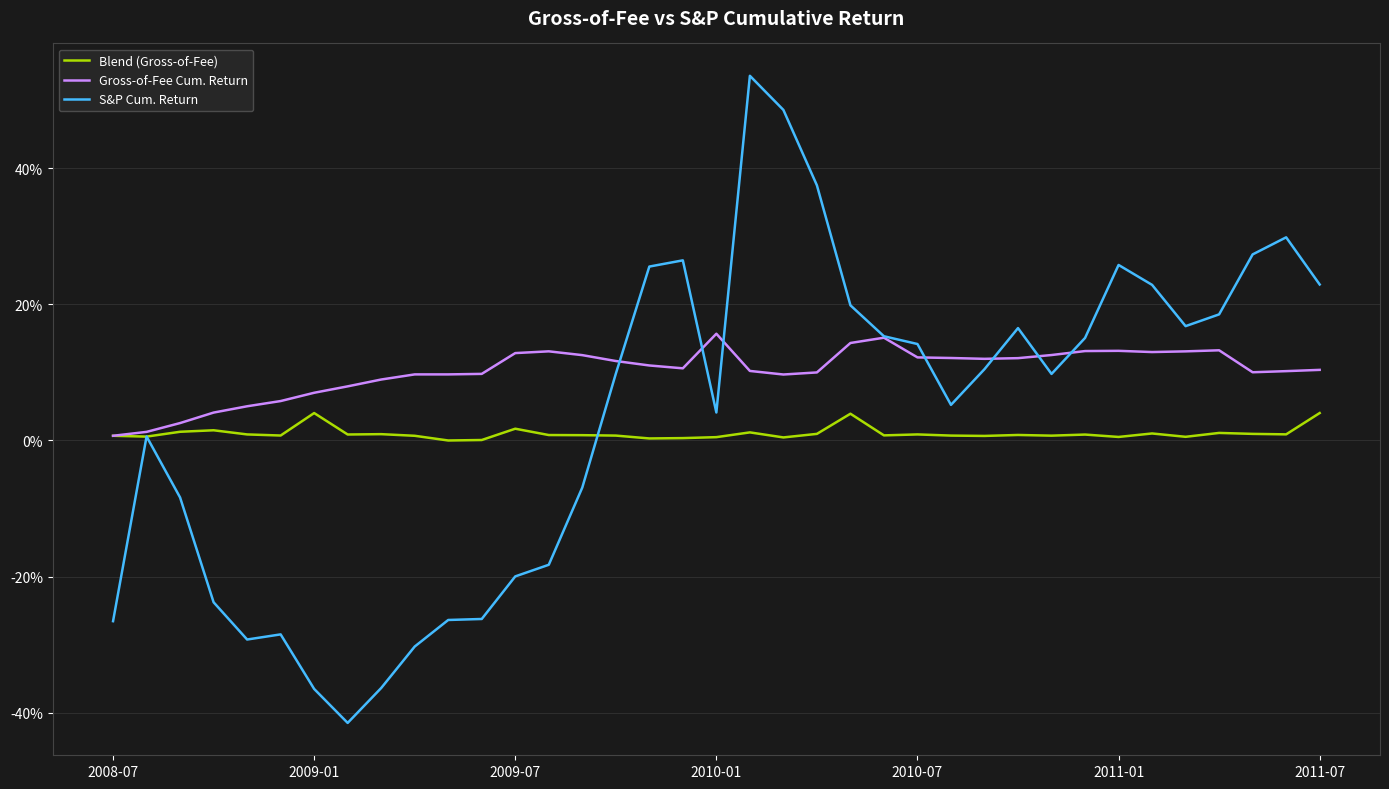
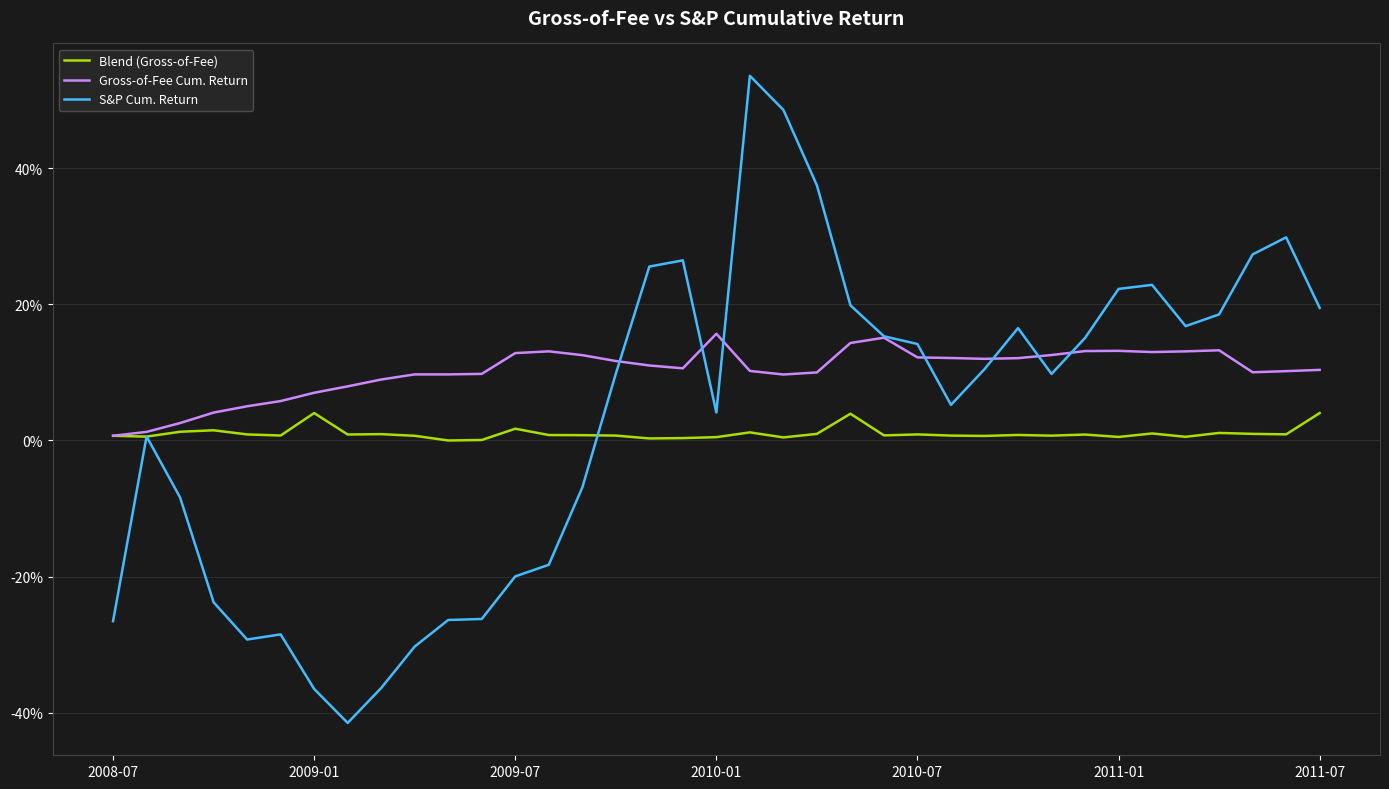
S&P Cum. Return, 2011-01: 26% -> 22%
S&P Cum. Return, 2011-07: 23% -> 19%
